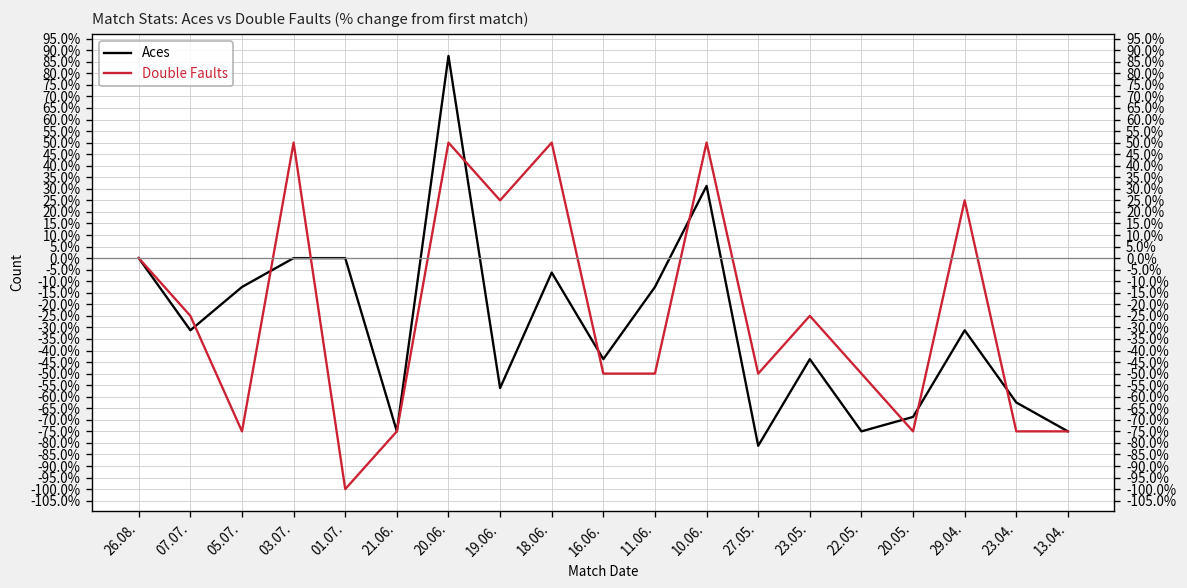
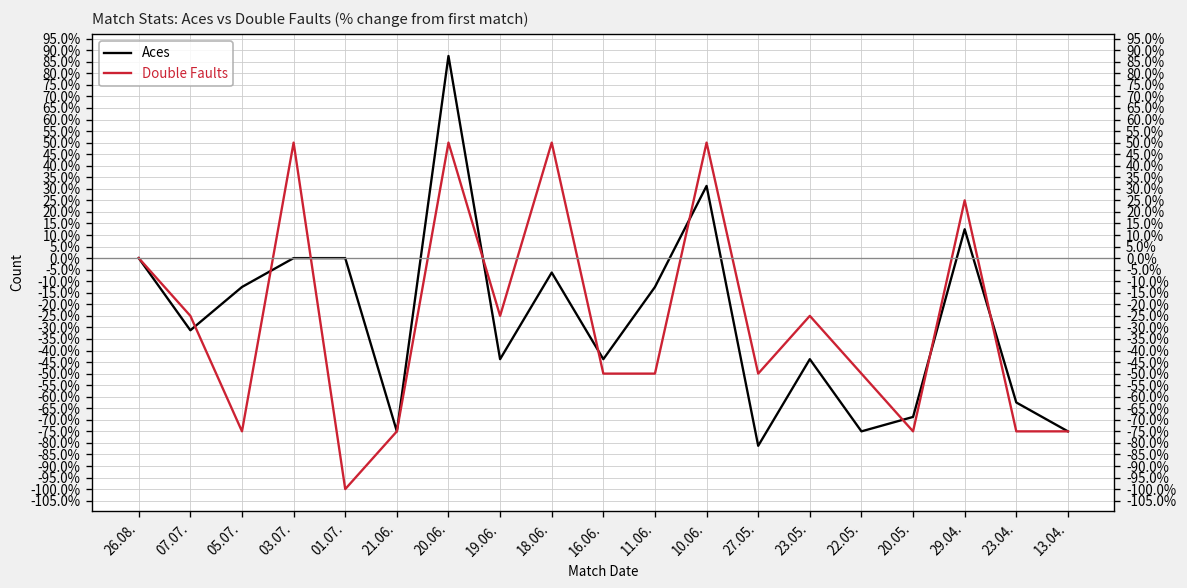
Aces, 19.06.: -56% -> -44%
Double Faults, 19.06.: 25% -> -25%
Aces, 29.04.: -31% -> 13%
